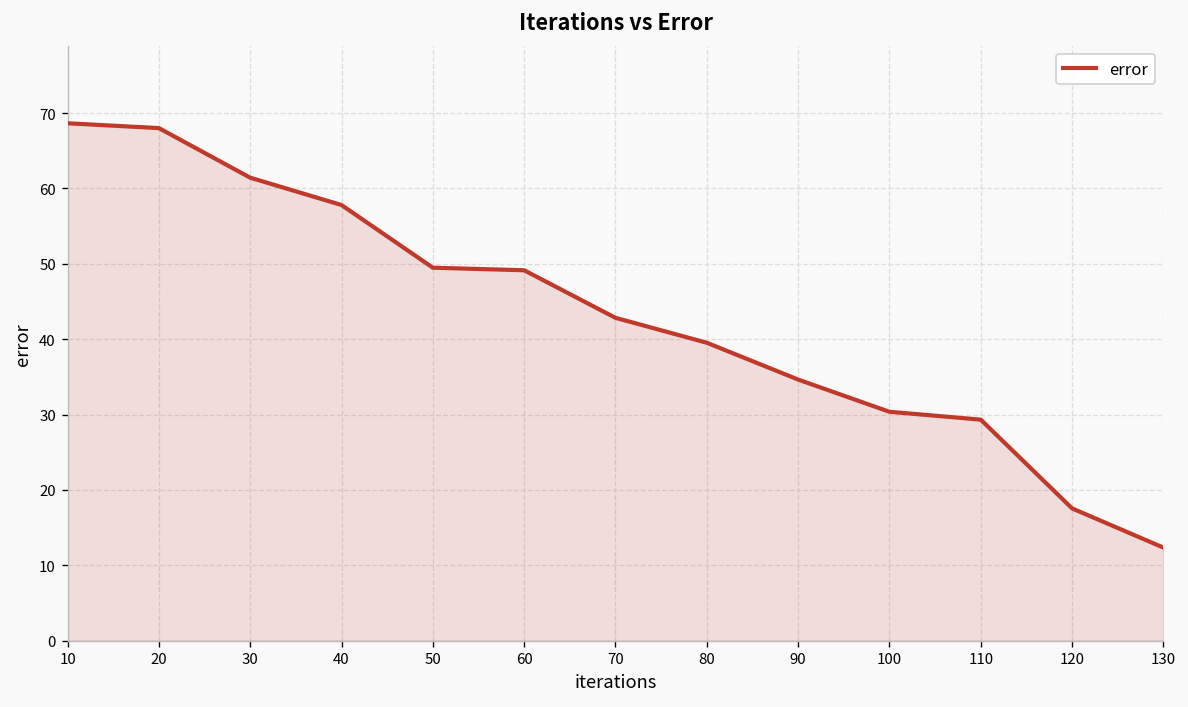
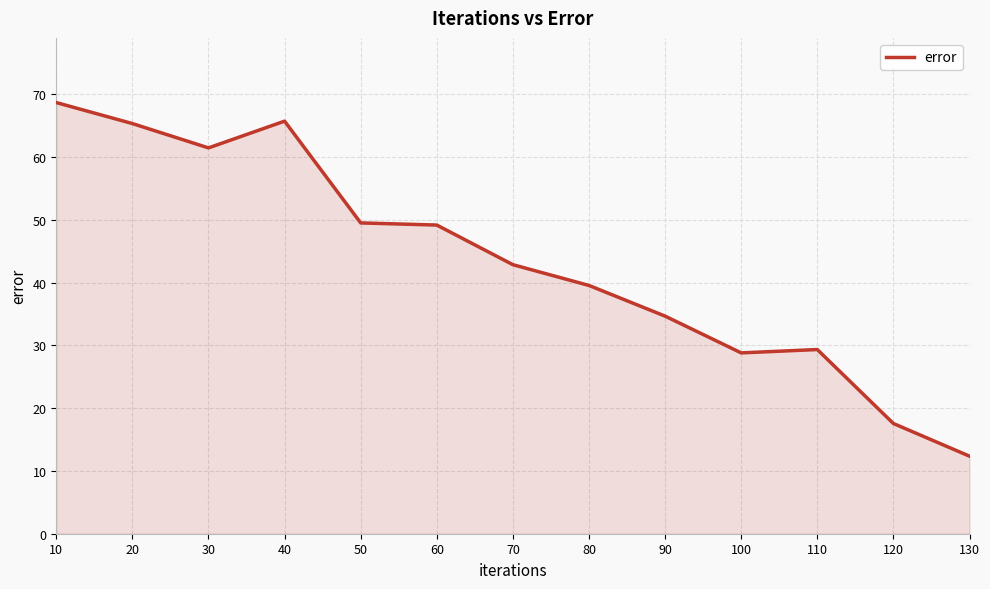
20: 68 -> 65
40: 58 -> 66
100: 30 -> 29
